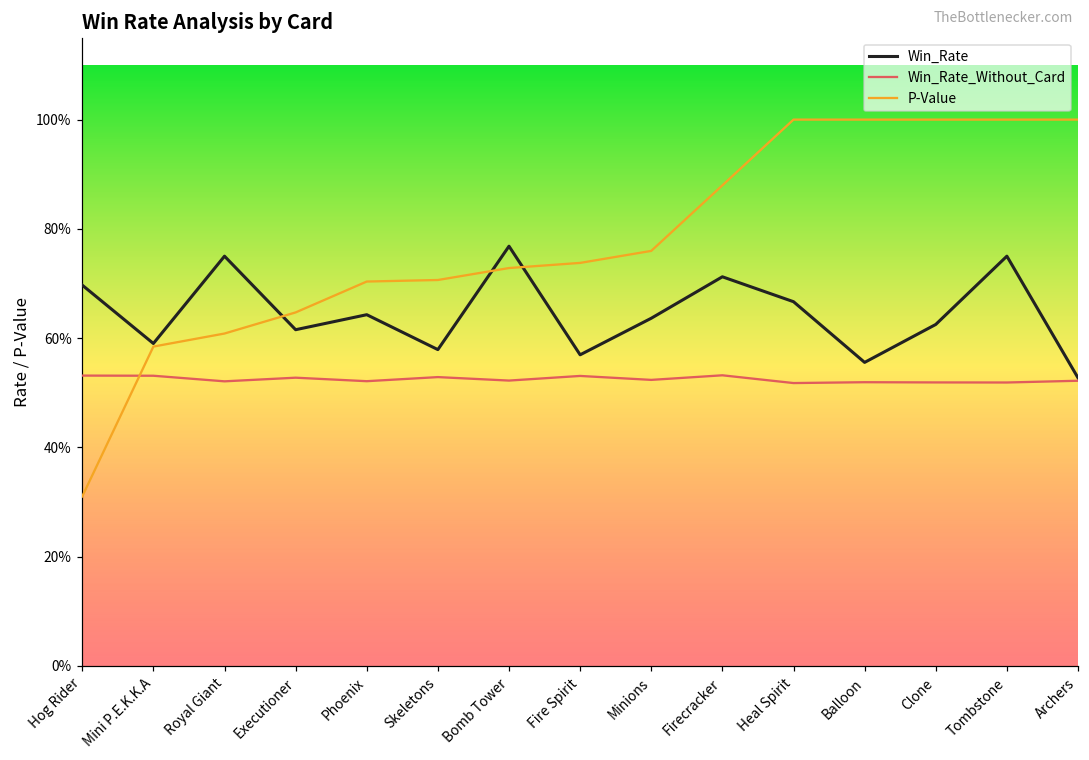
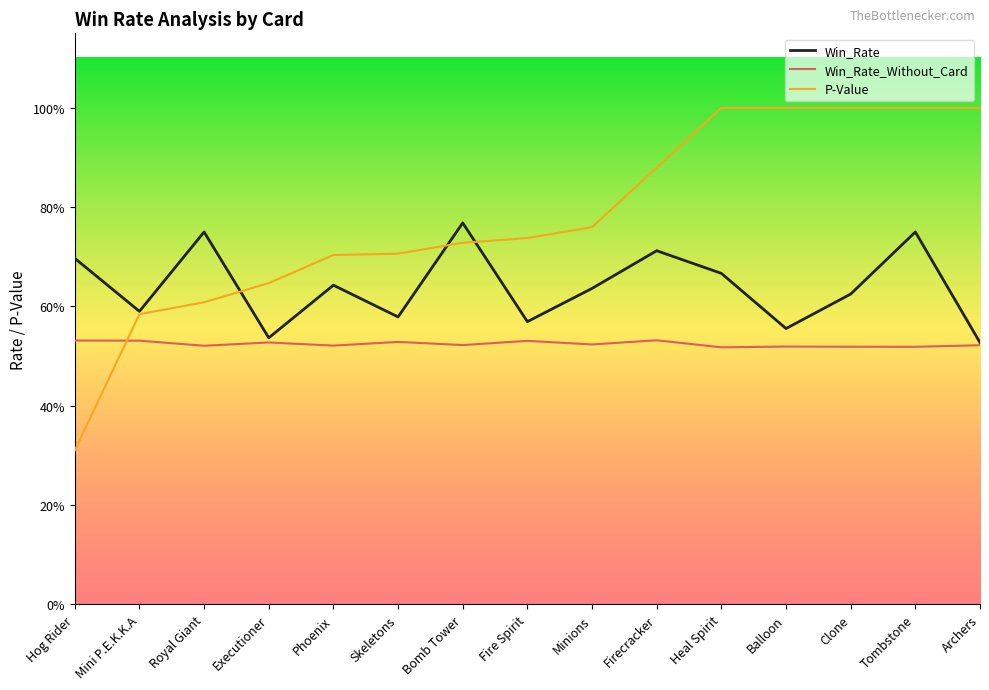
Win_Rate, Executioner: 62% -> 54%
